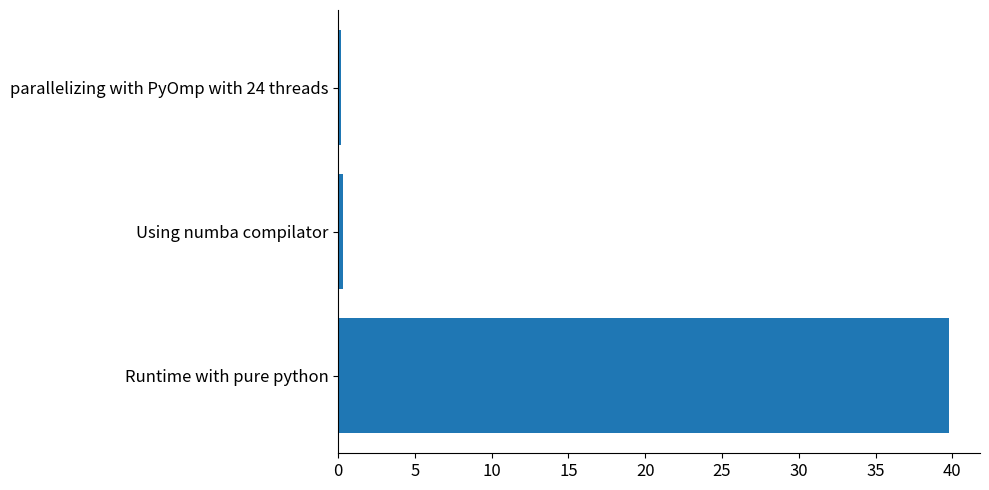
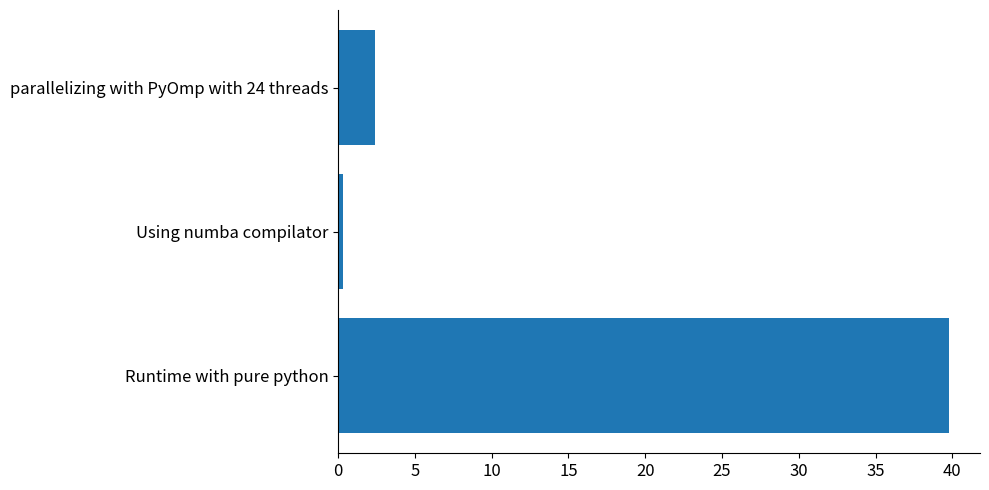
parallelizing with PyOmp with 24 threads: 0.2 -> 2.4
